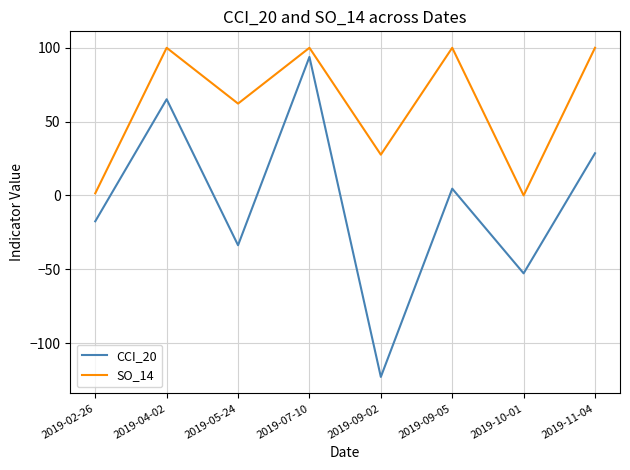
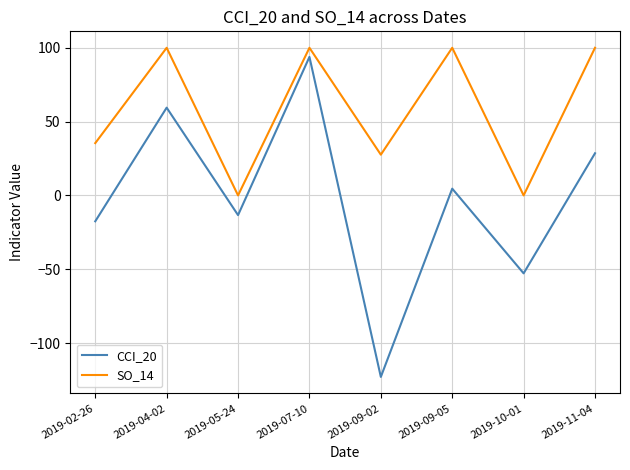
SO_14, 2019-02-26: 1 -> 35
CCI_20, 2019-04-02: 65 -> 59
CCI_20, 2019-05-24: -34 -> -13
SO_14, 2019-05-24: 62 -> 0
